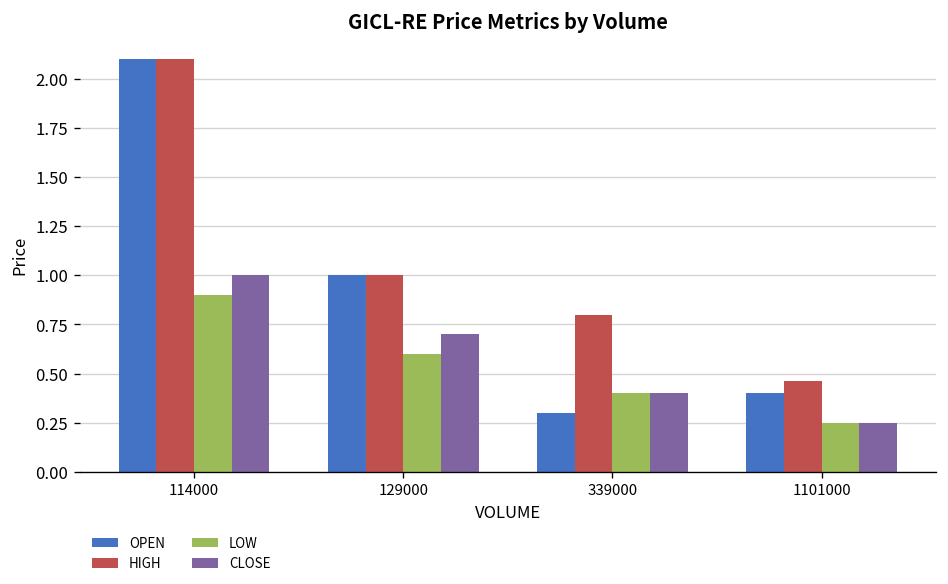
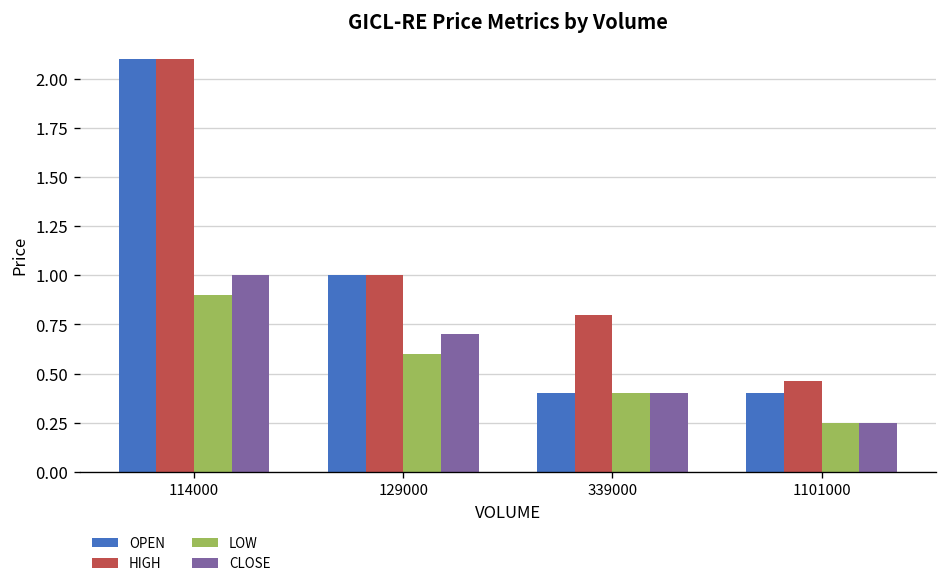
OPEN, 339000: 0.3 -> 0.4
